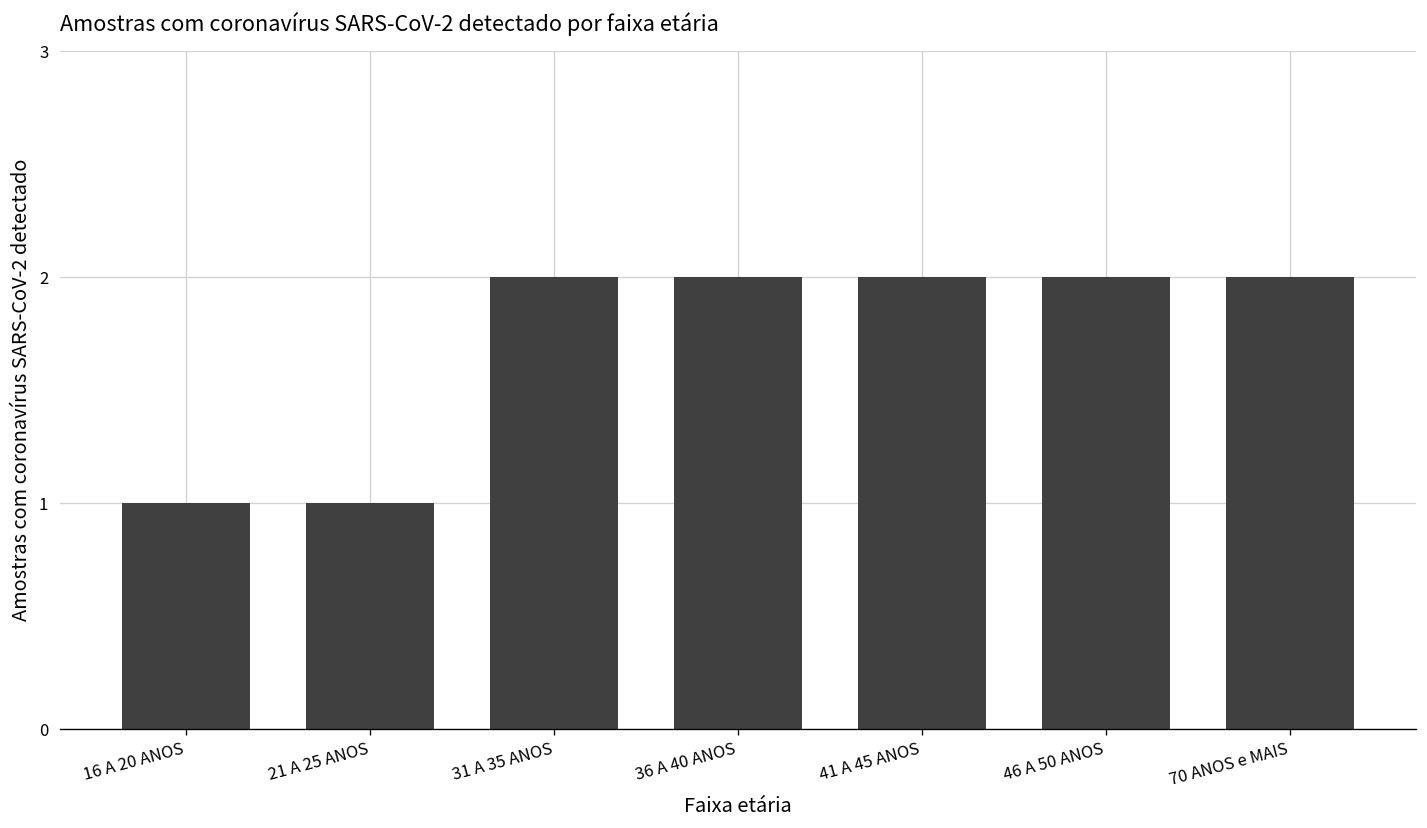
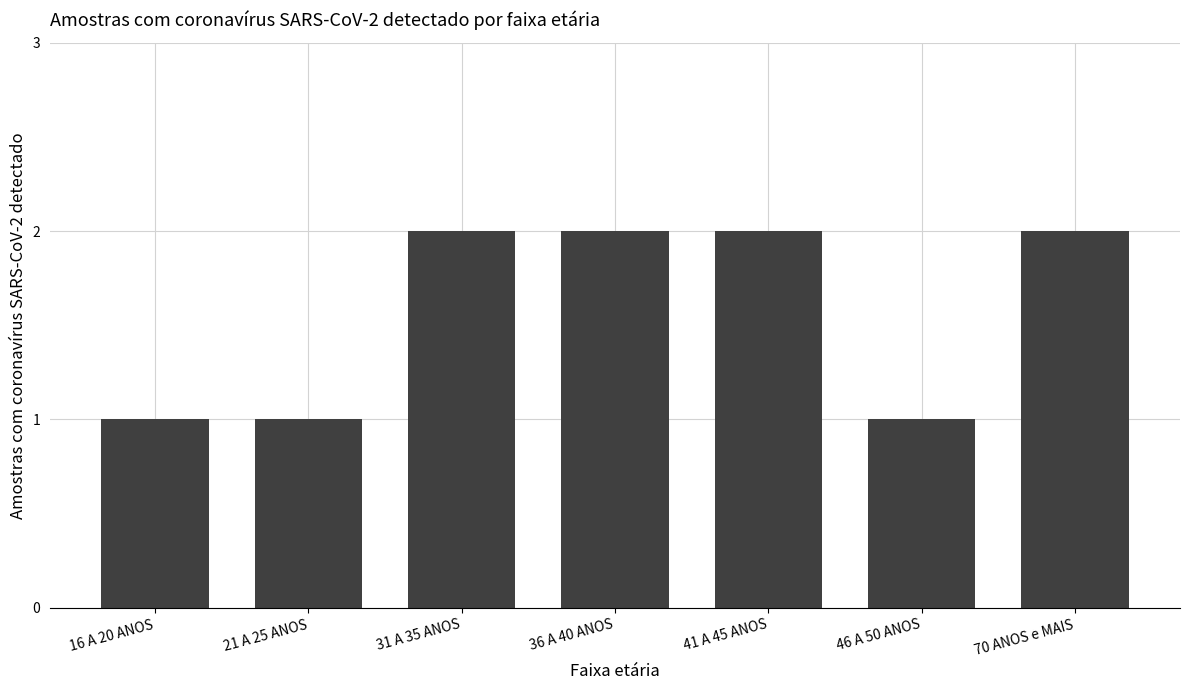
46 A 50 ANOS: 2 -> 1
